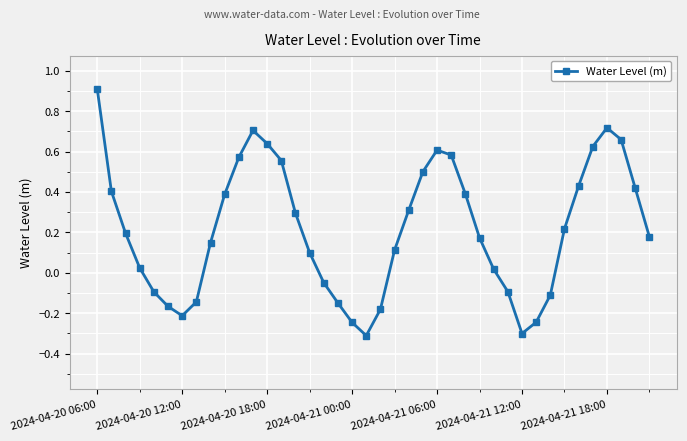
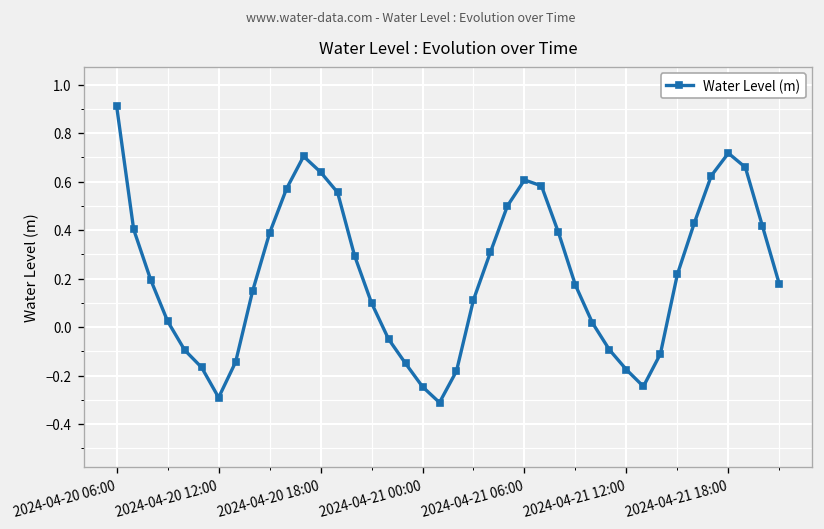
Water Level (m), 2024-04-20 12:00: -0.21 -> -0.29
Water Level (m), 2024-04-21 12:00: -0.30 -> -0.18
